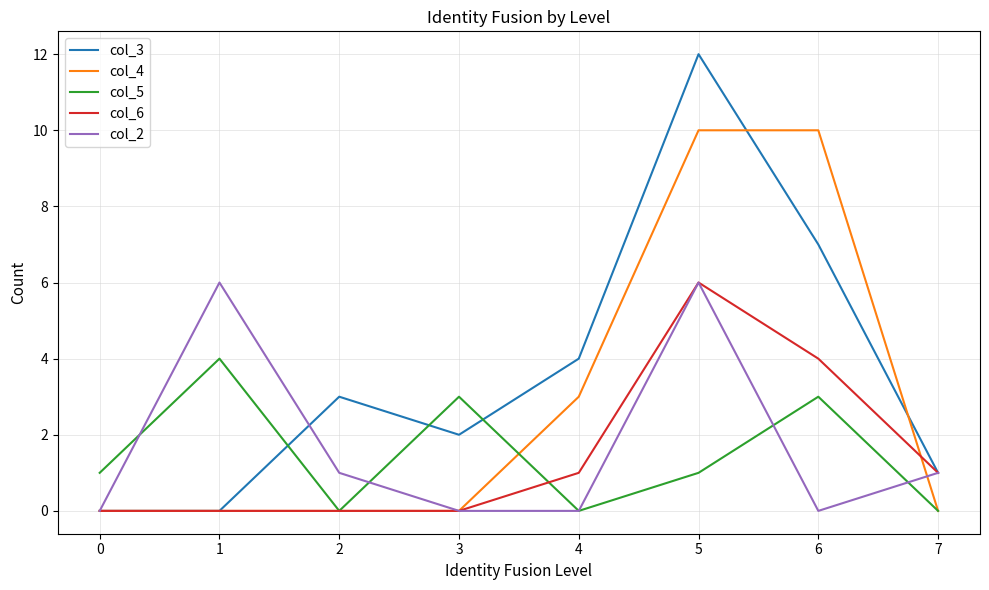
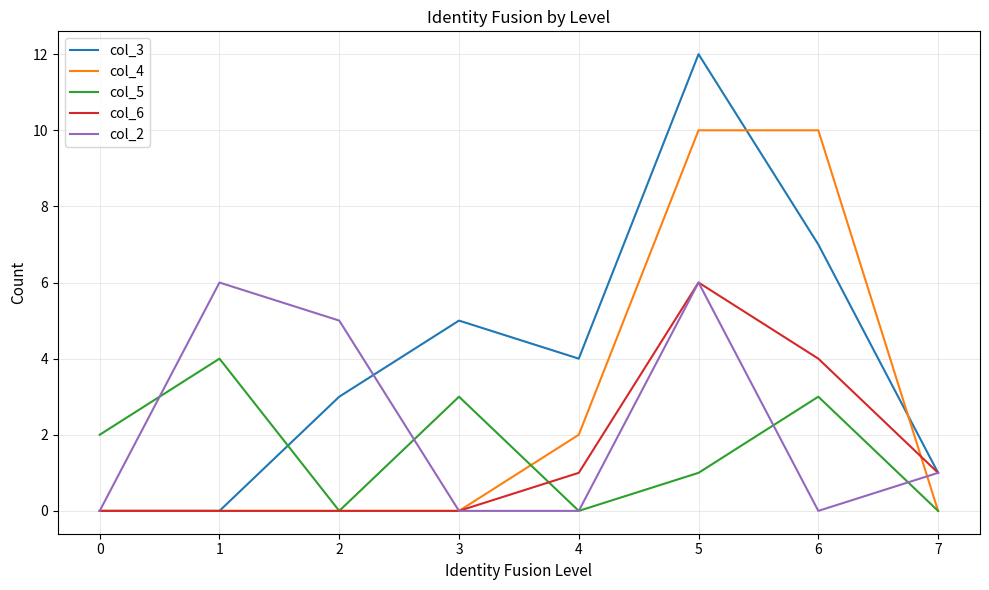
col_5, 0: 1 -> 2
col_2, 2: 1 -> 5
col_3, 3: 2 -> 5
col_4, 4: 3 -> 2
